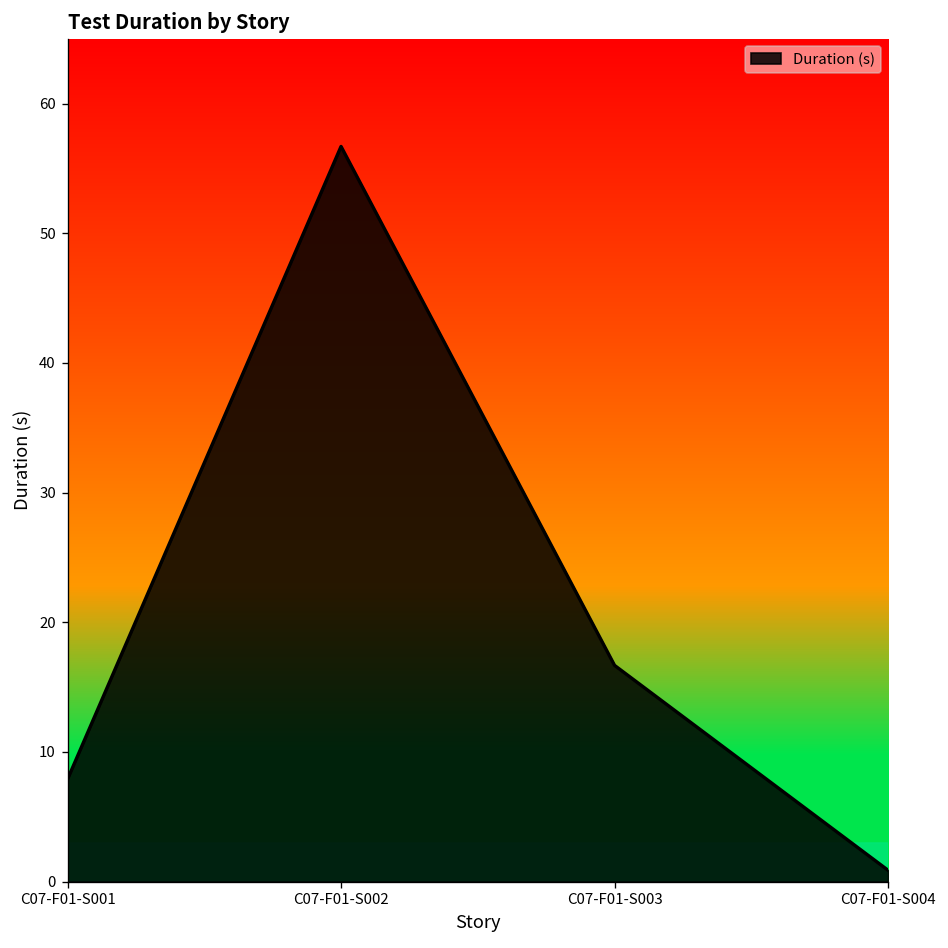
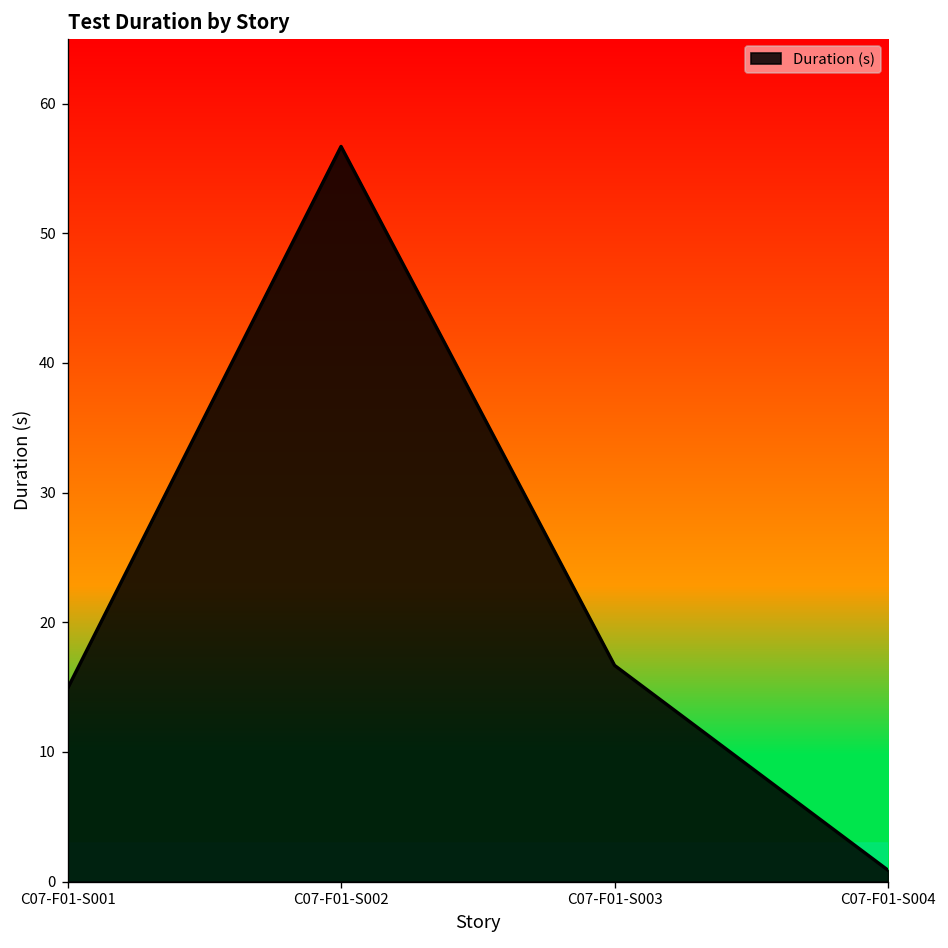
C07-F01-S001: 7.9 -> 14.9
